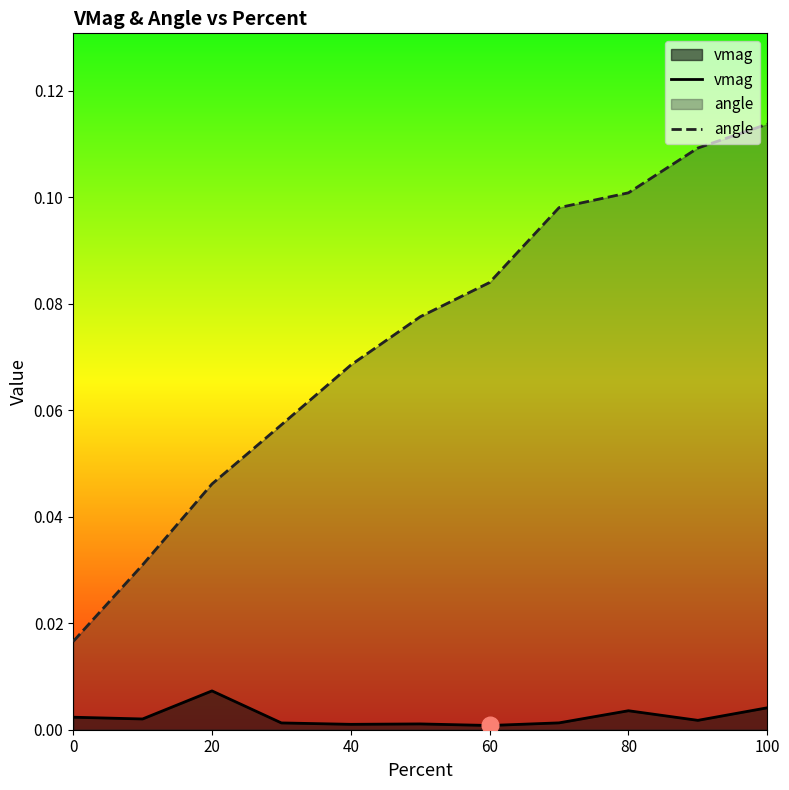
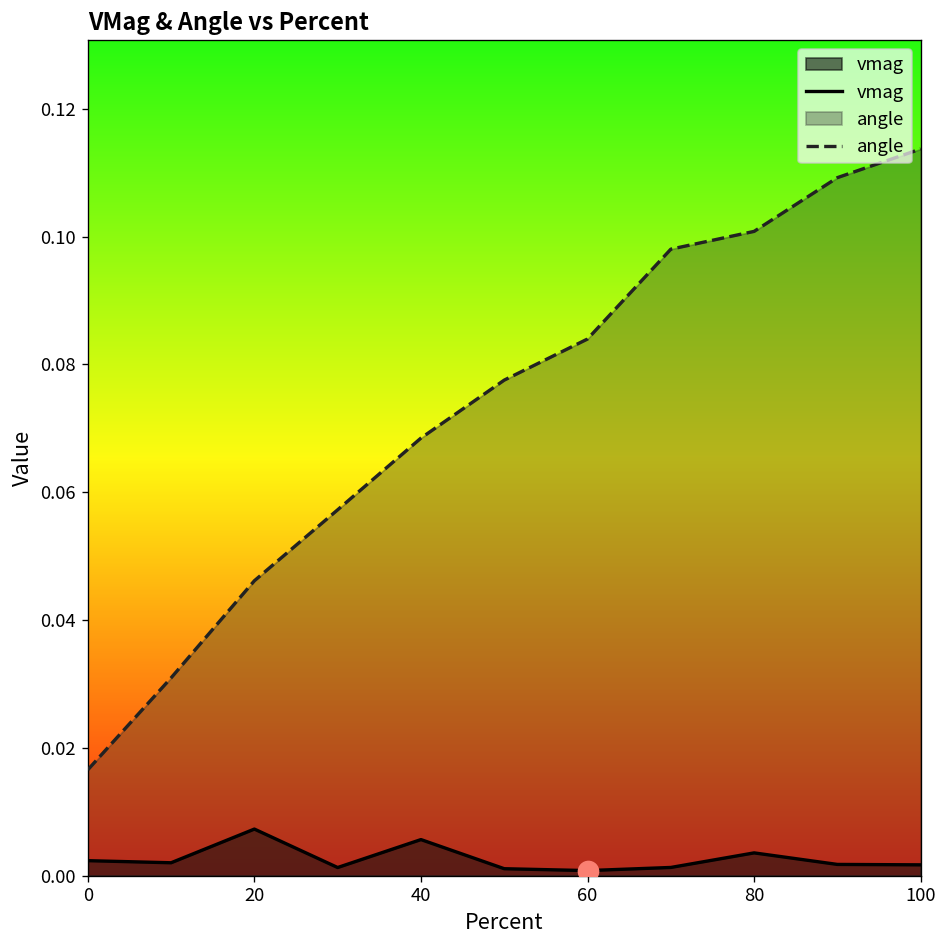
vmag, 40: 0.001 -> 0.006
vmag, 100: 0.004 -> 0.002
